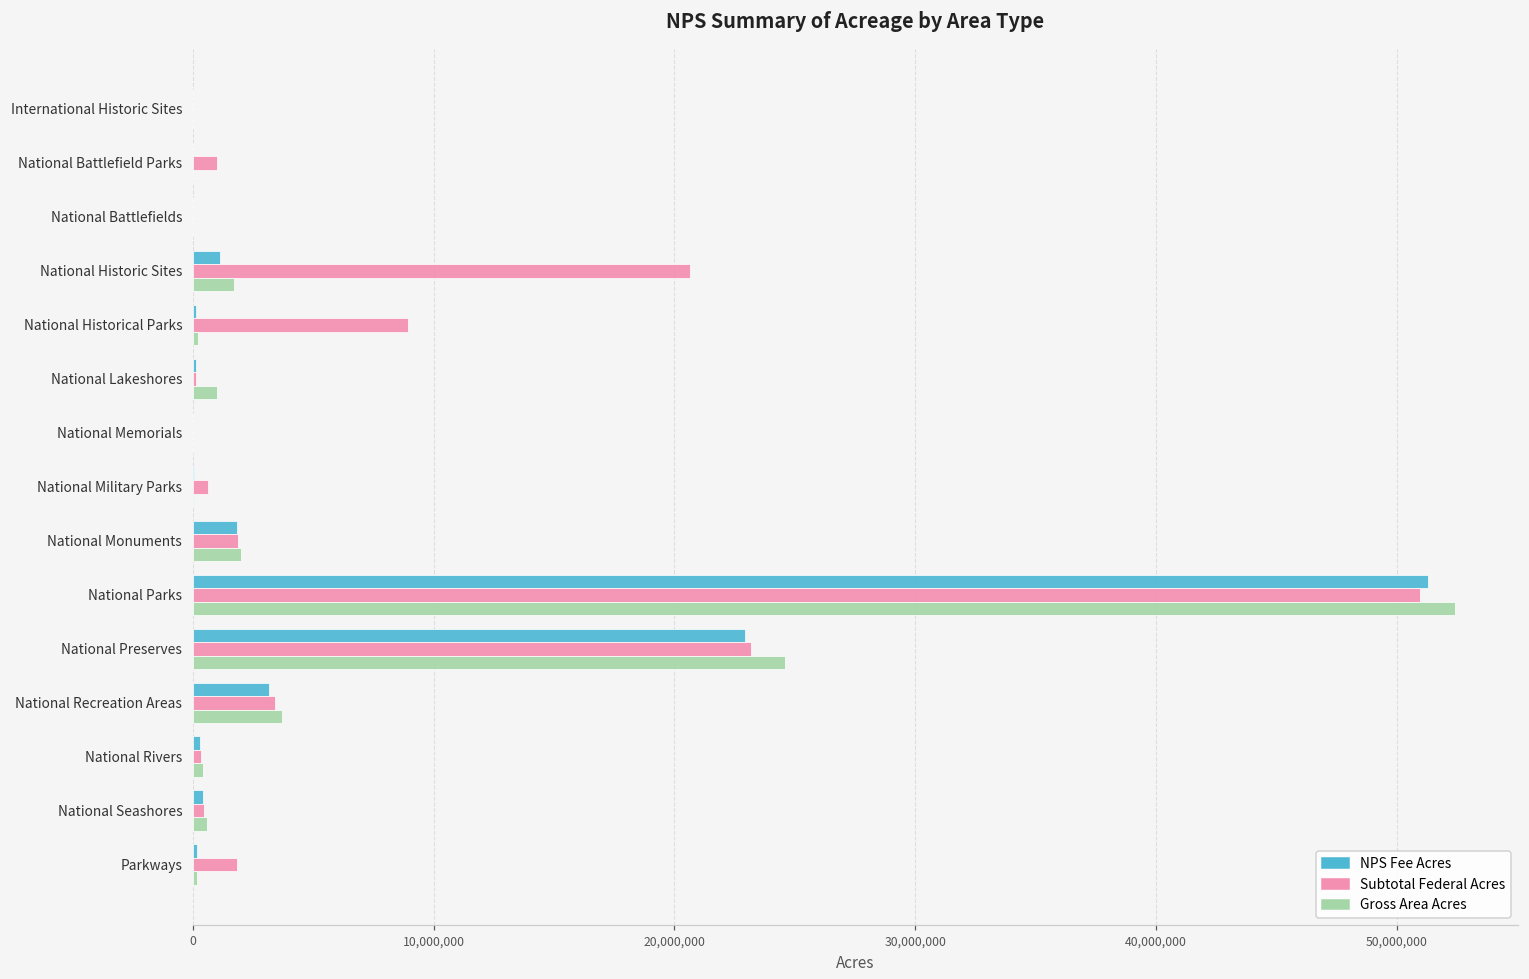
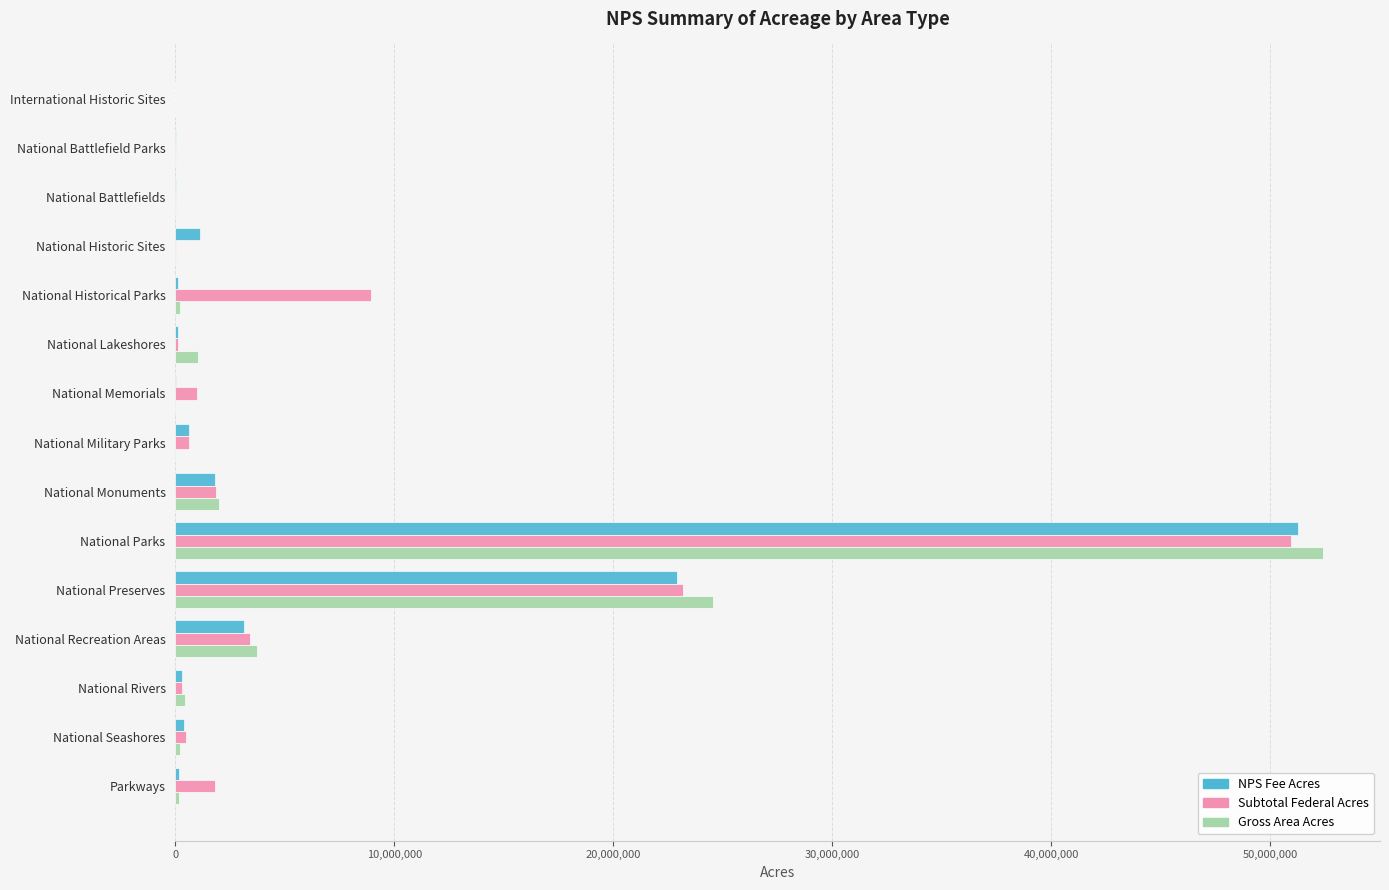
Subtotal Federal Acres, National Battlefield Parks: 1,000,000 -> 0
Subtotal Federal Acres, National Historic Sites: 20,700,000 -> 0
Gross Area Acres, National Historic Sites: 1,700,000 -> 0
Subtotal Federal Acres, National Memorials: 0 -> 1,000,000
NPS Fee Acres, National Military Parks: 0 -> 600,000
Gross Area Acres, National Seashores: 600,000 -> 200,000
